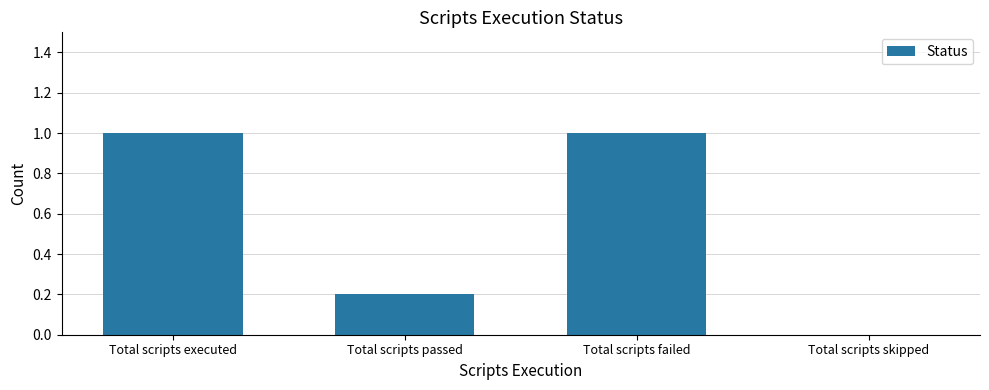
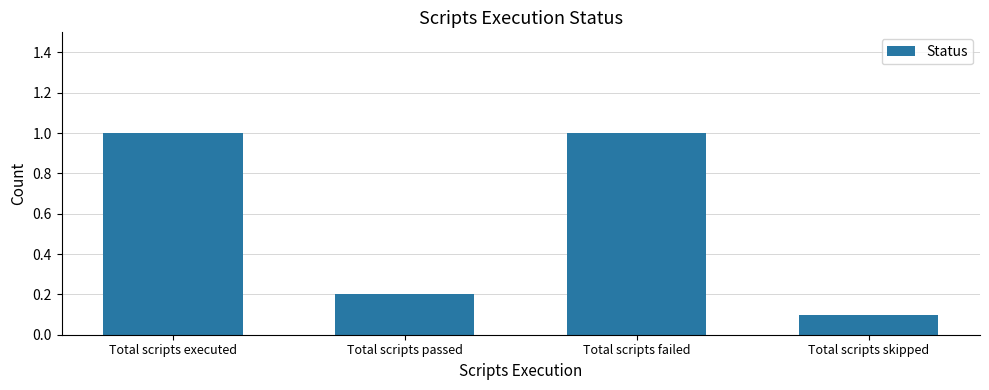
Total scripts skipped: 0.0 -> 0.1
